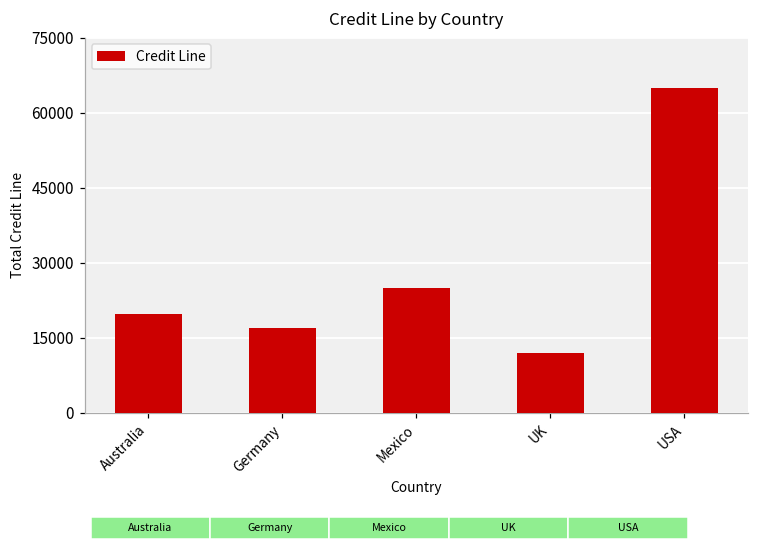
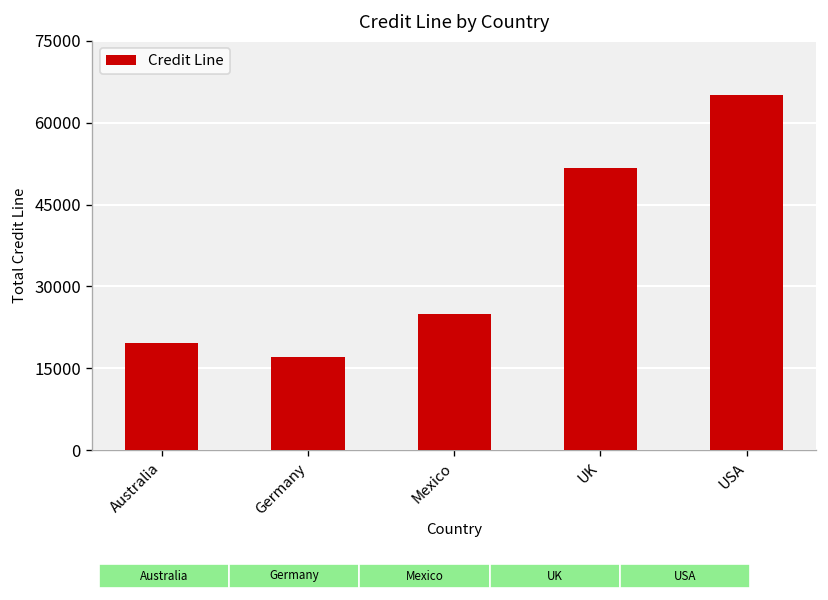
UK: 12000 -> 52000
